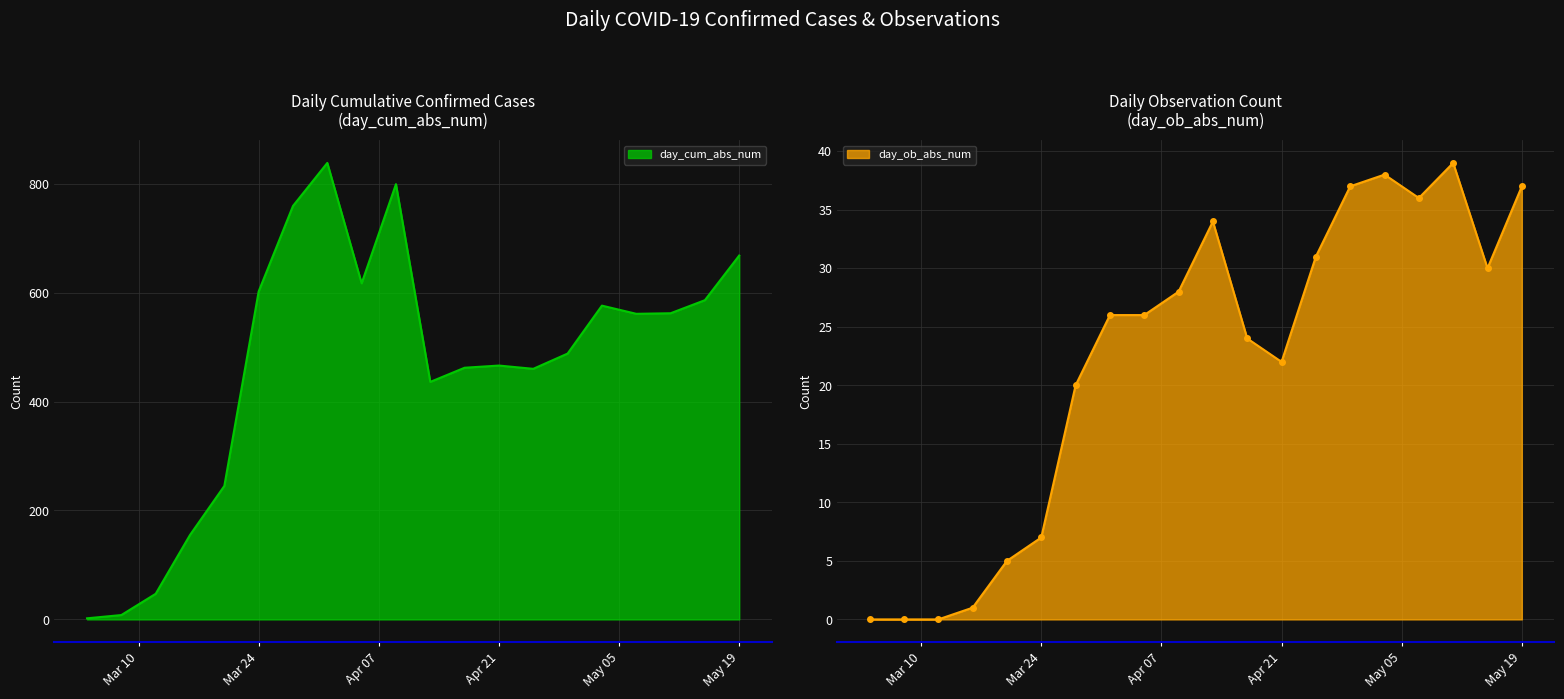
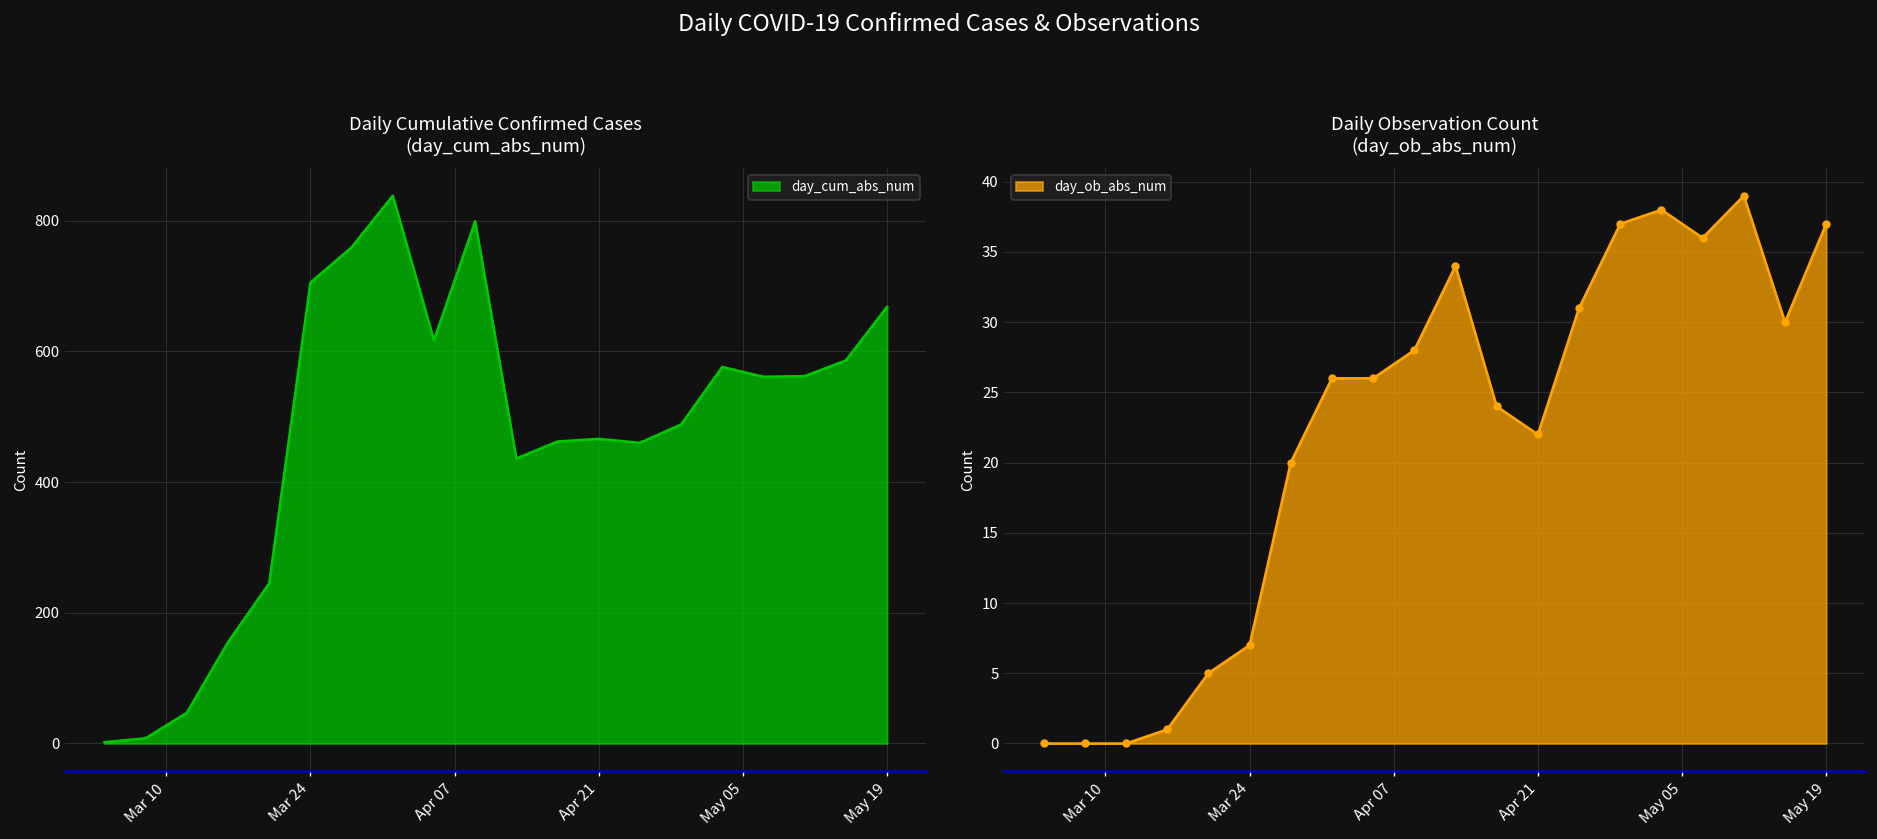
Daily Cumulative Confirmed Cases (day_cum_abs_num), Mar 24: 600 -> 710
